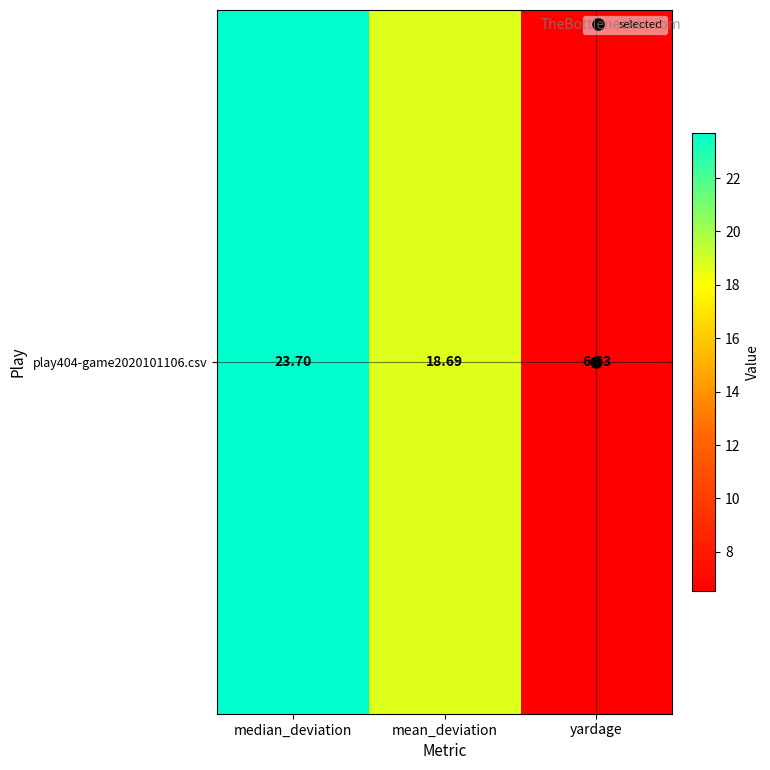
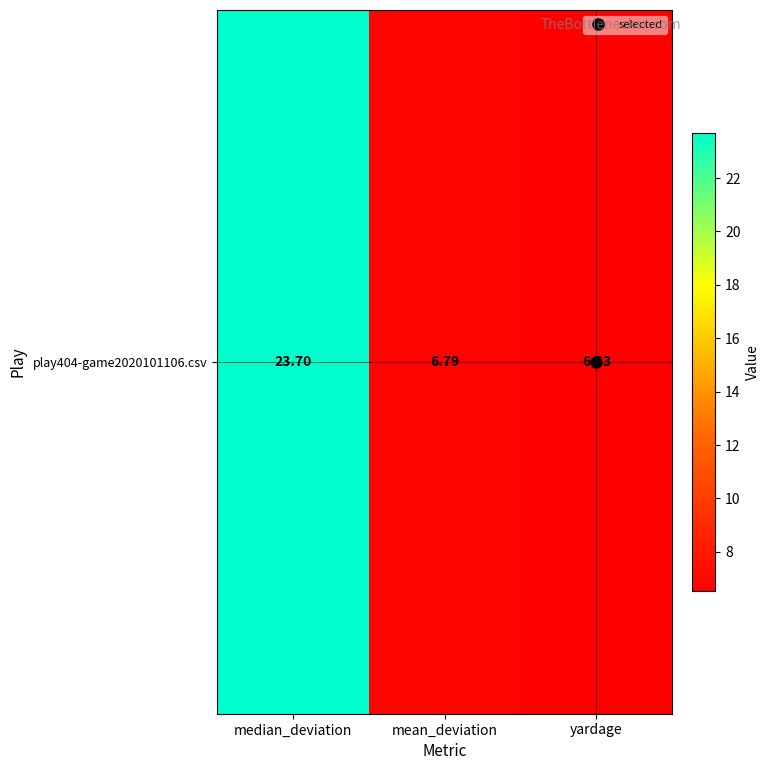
play404-game2020101106.csv, mean_deviation: 18.69 -> 6.79
